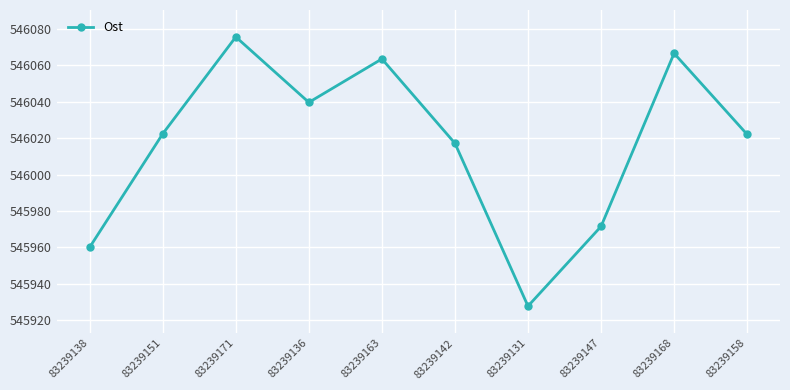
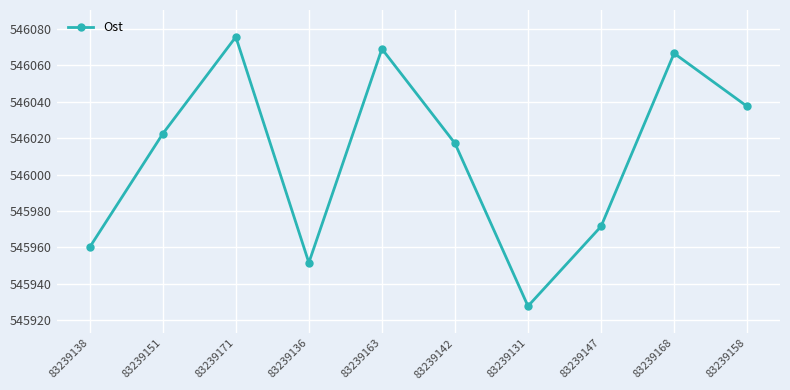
83239136: 546040 -> 545952
83239163: 546064 -> 546069
83239158: 546022 -> 546038
